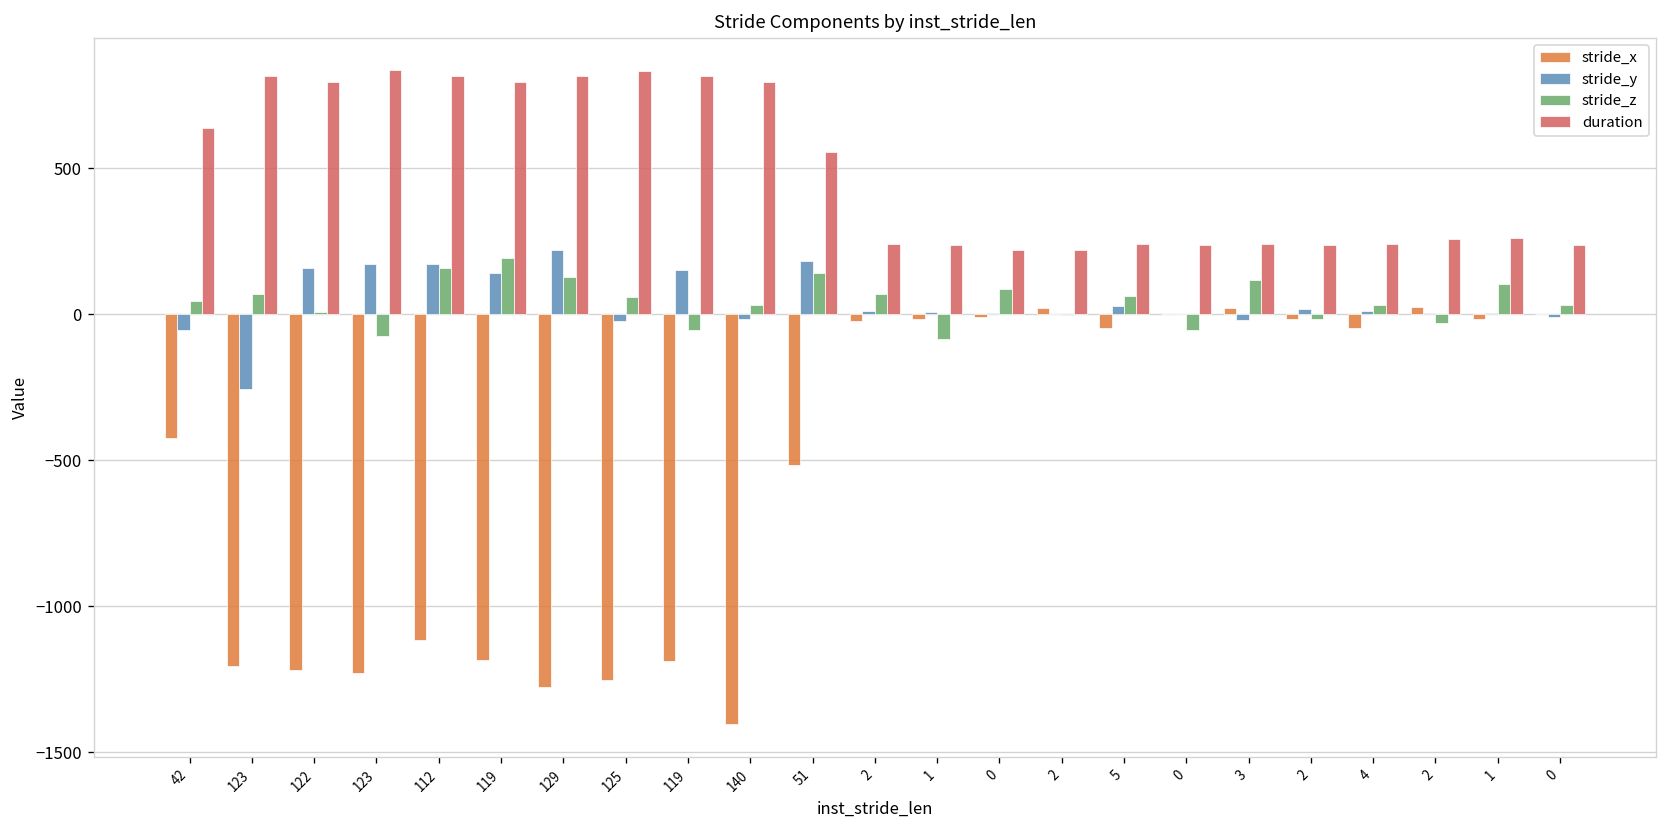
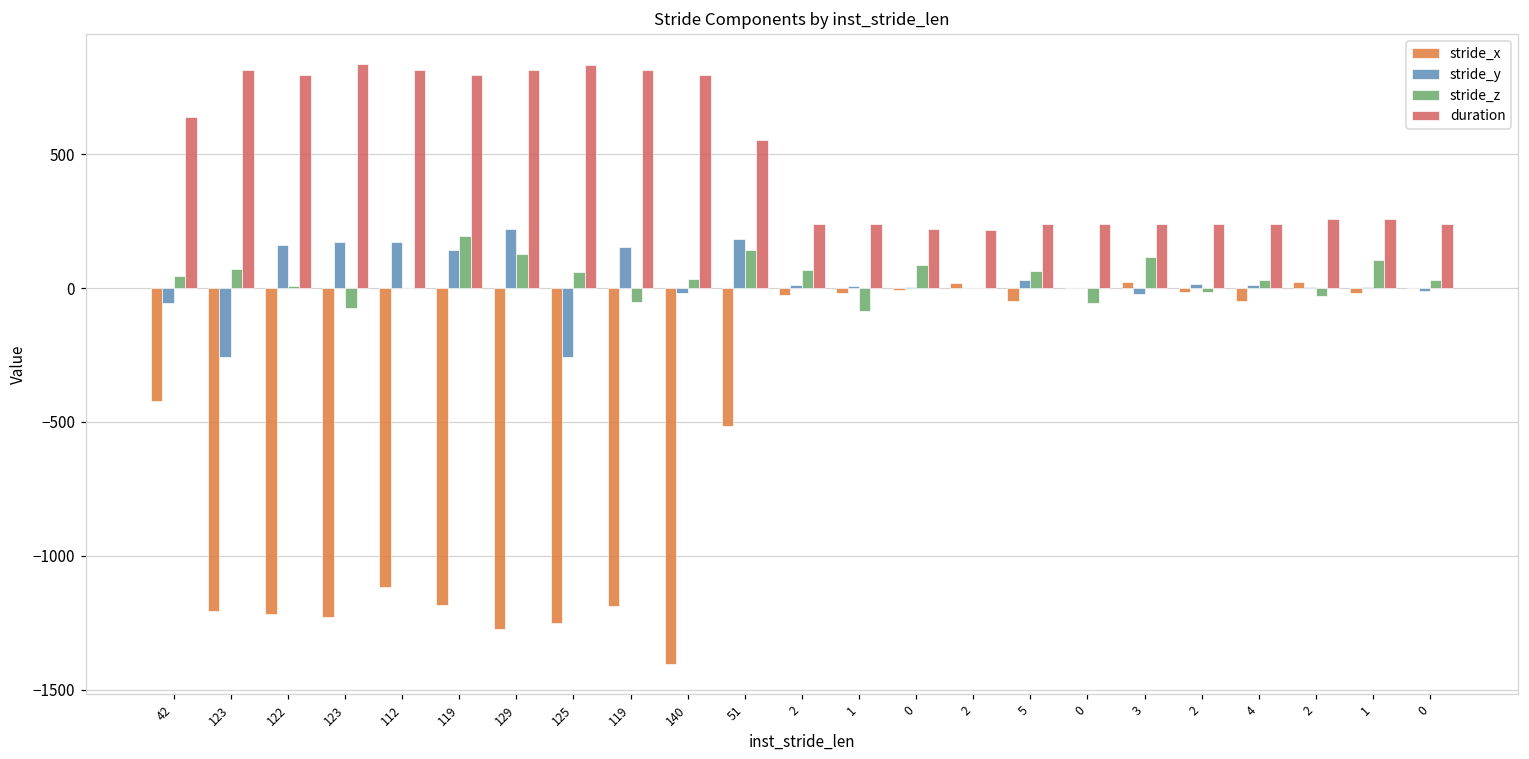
stride_z, 112: 160 -> 0
stride_y, 125: -20 -> -260
